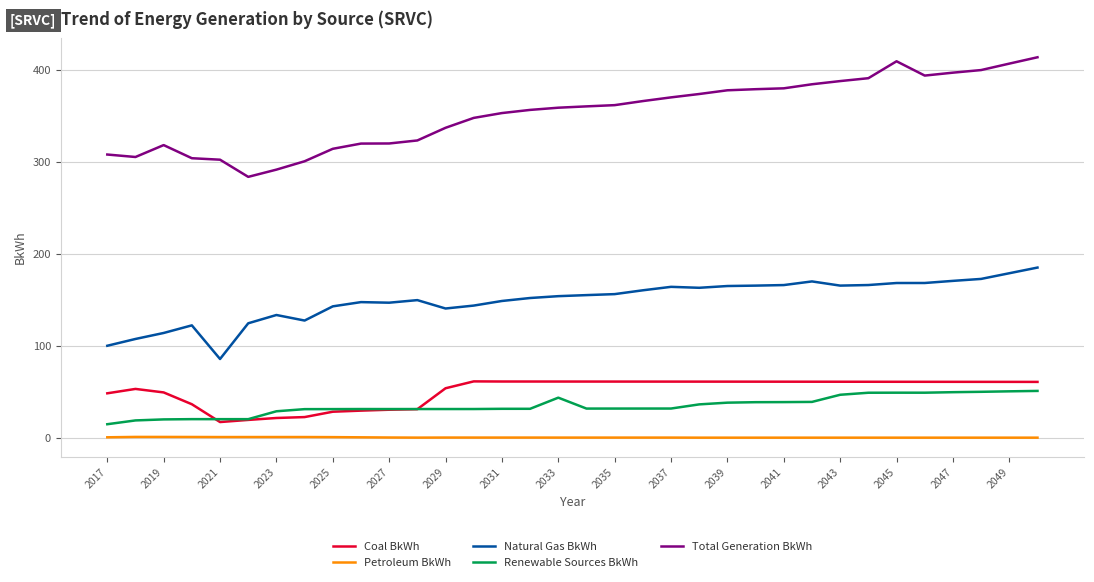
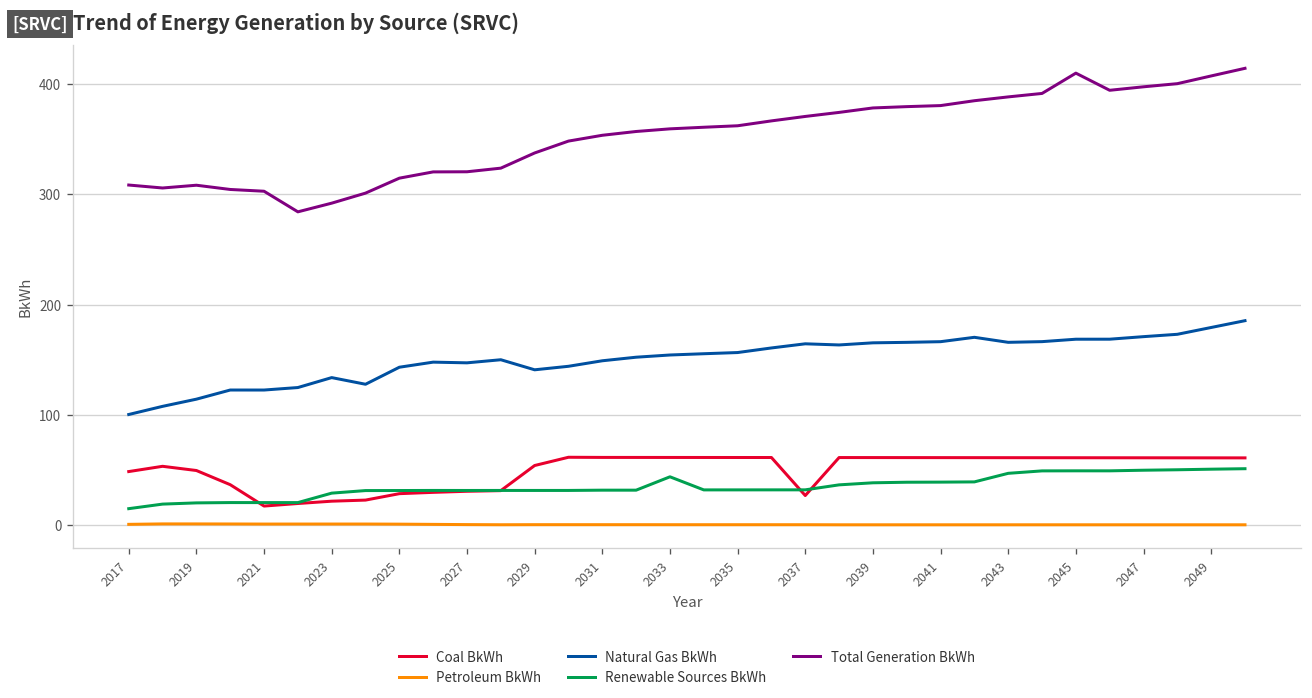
Total Generation BkWh, 2019: 320 -> 310
Natural Gas BkWh, 2021: 90 -> 120
Coal BkWh, 2037: 60 -> 30
